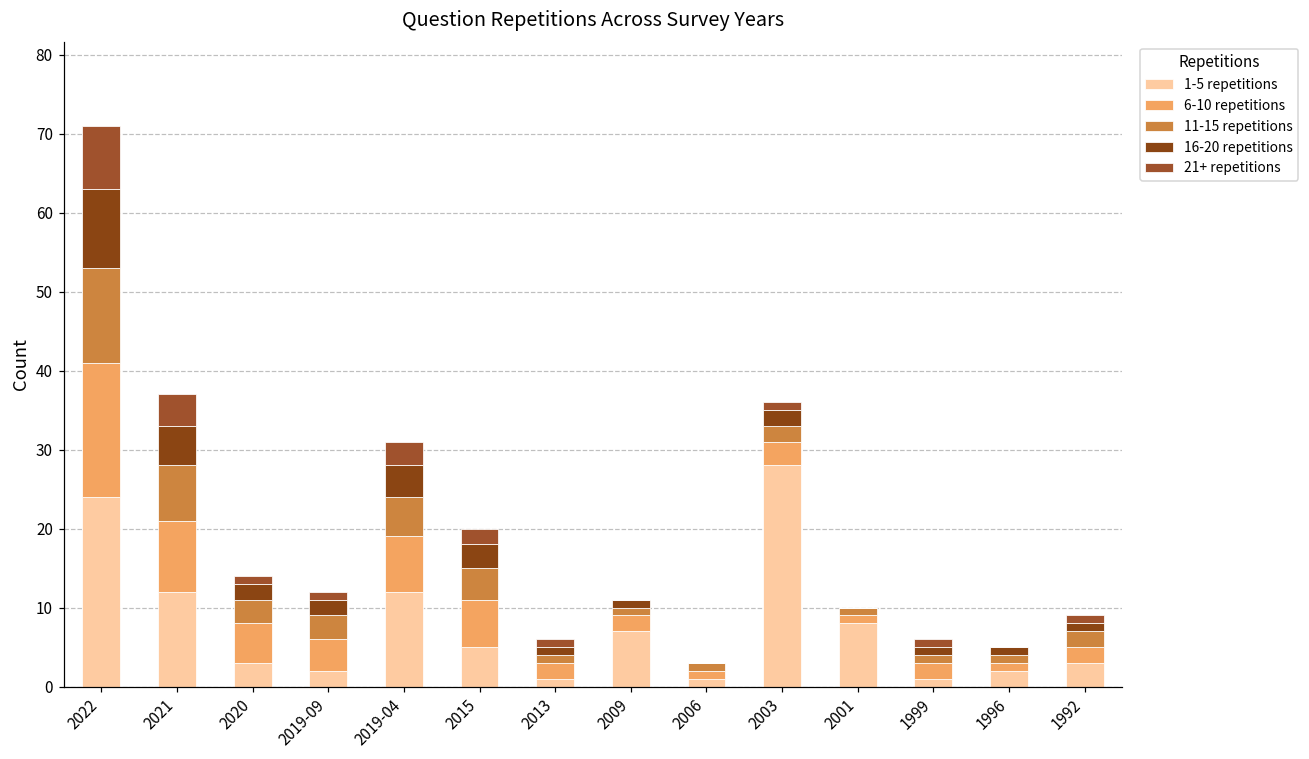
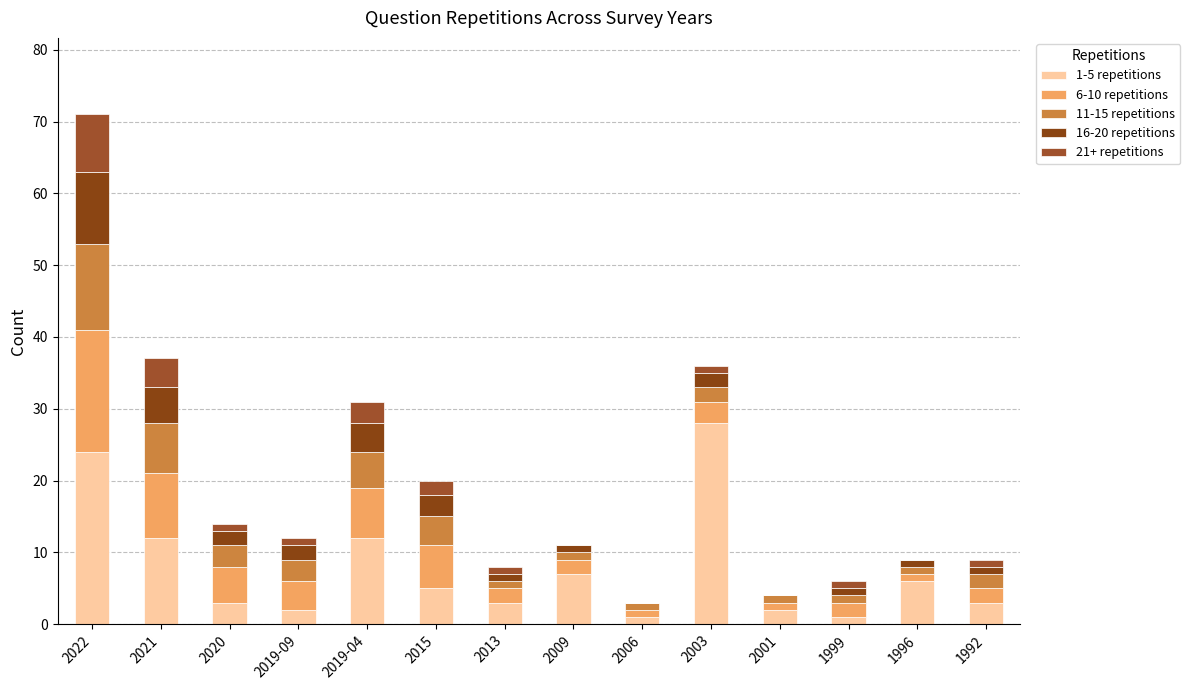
1-5 repetitions, 2013: 1 -> 3
1-5 repetitions, 2001: 8 -> 2
1-5 repetitions, 1996: 2 -> 6
